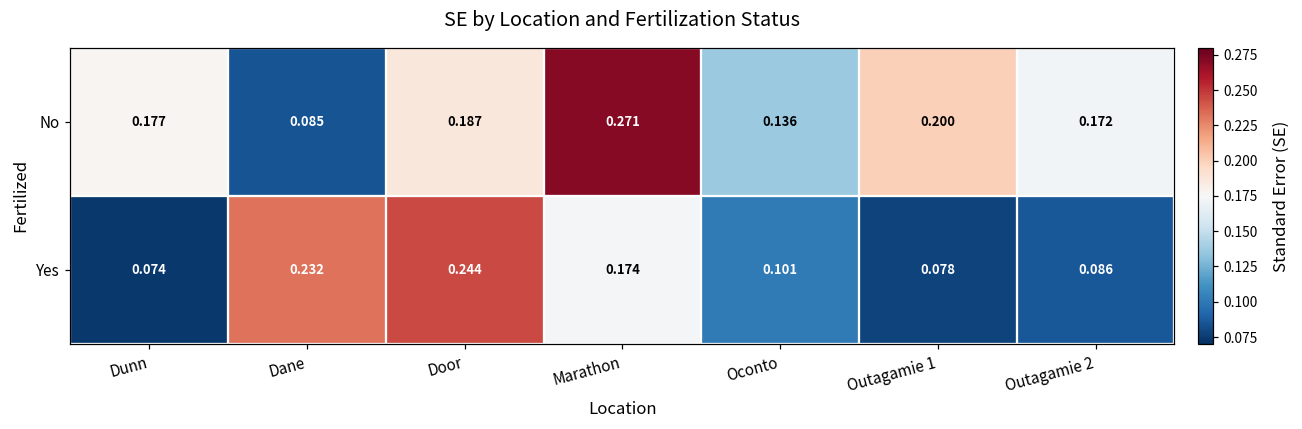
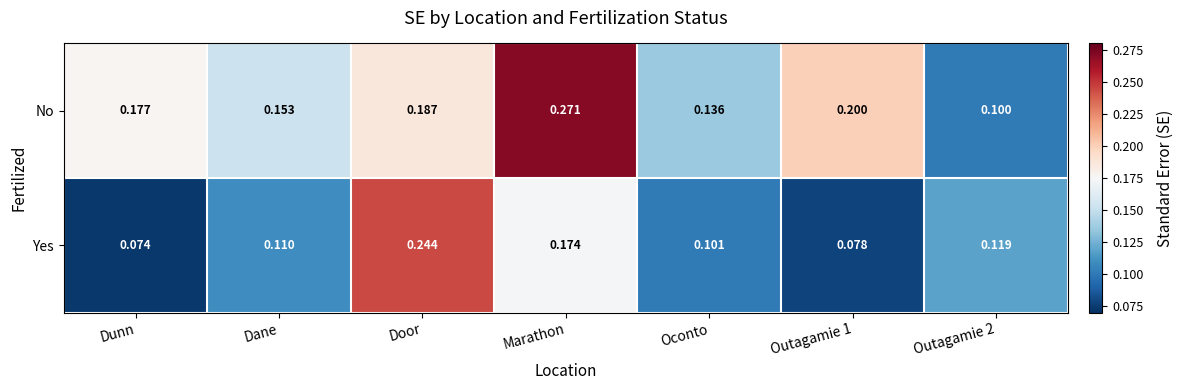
No, Dane: 0.085 -> 0.153
No, Outagamie 2: 0.172 -> 0.100
Yes, Dane: 0.232 -> 0.110
Yes, Outagamie 2: 0.086 -> 0.119
